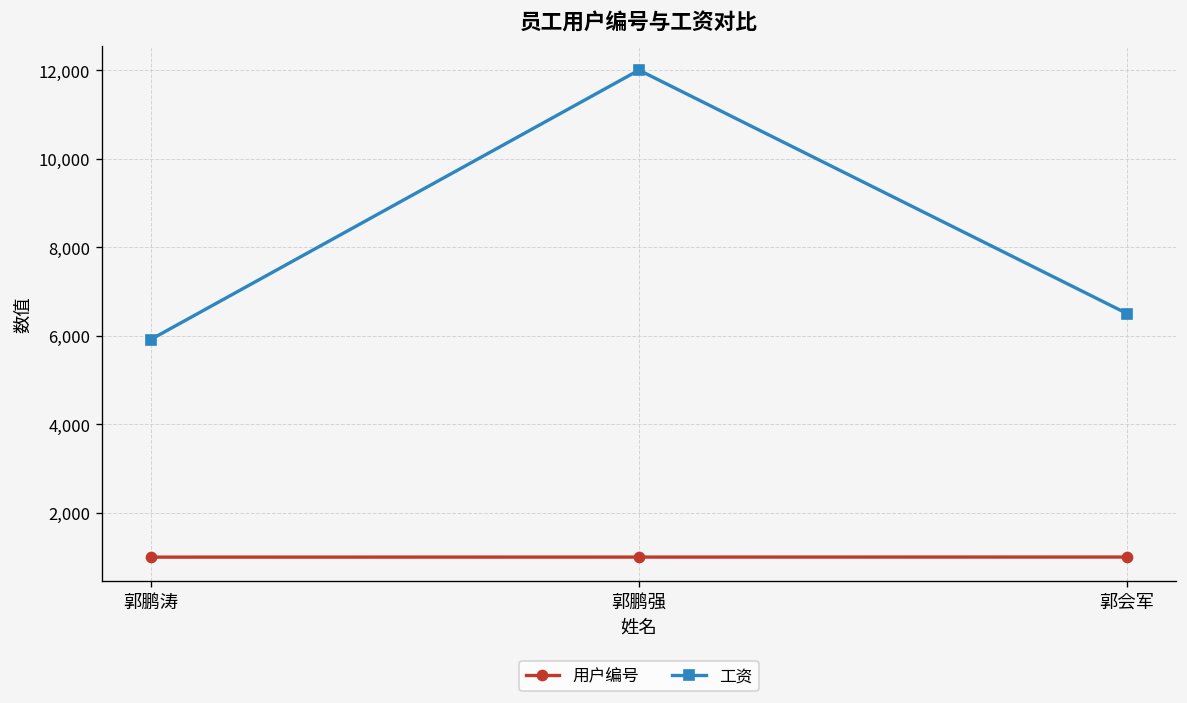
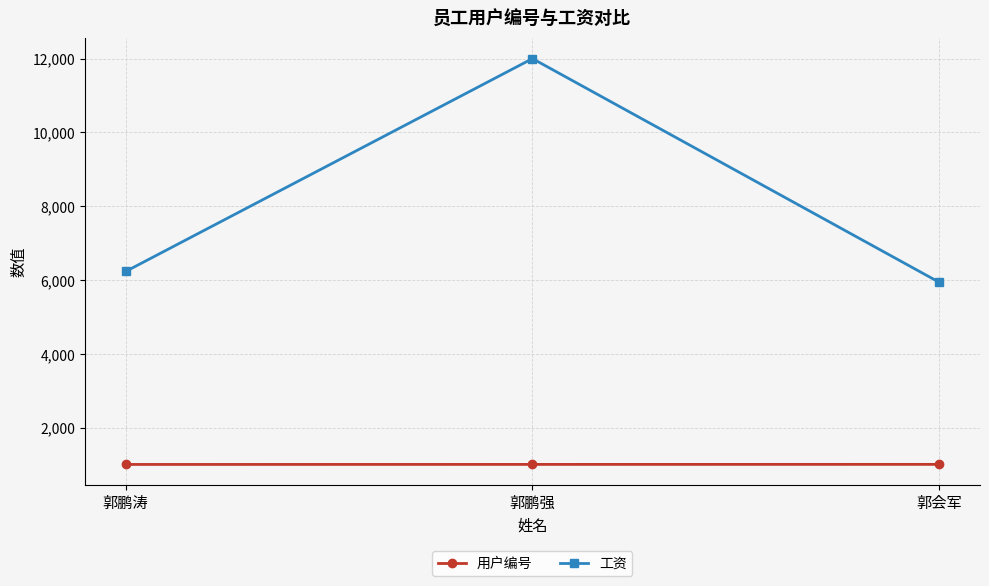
工资, 郭鹏涛: 5,900 -> 6,200
工资, 郭会军: 6,500 -> 5,900
